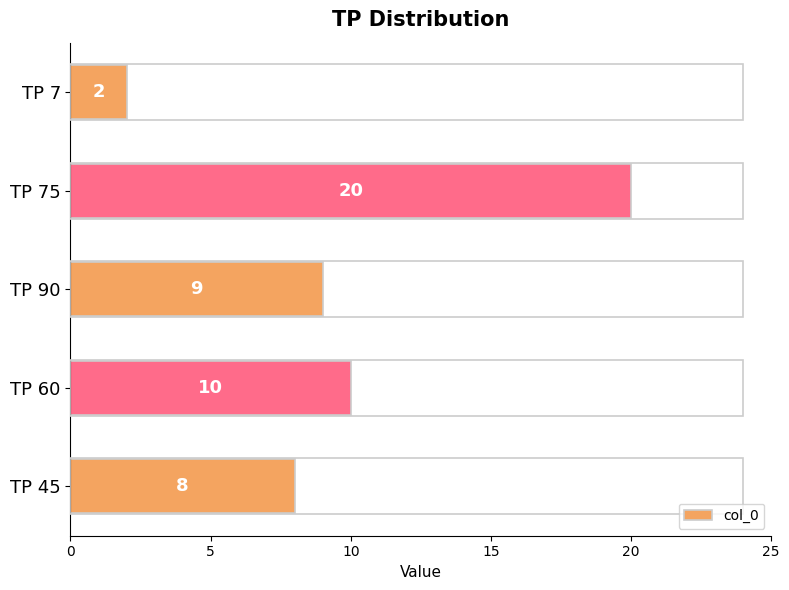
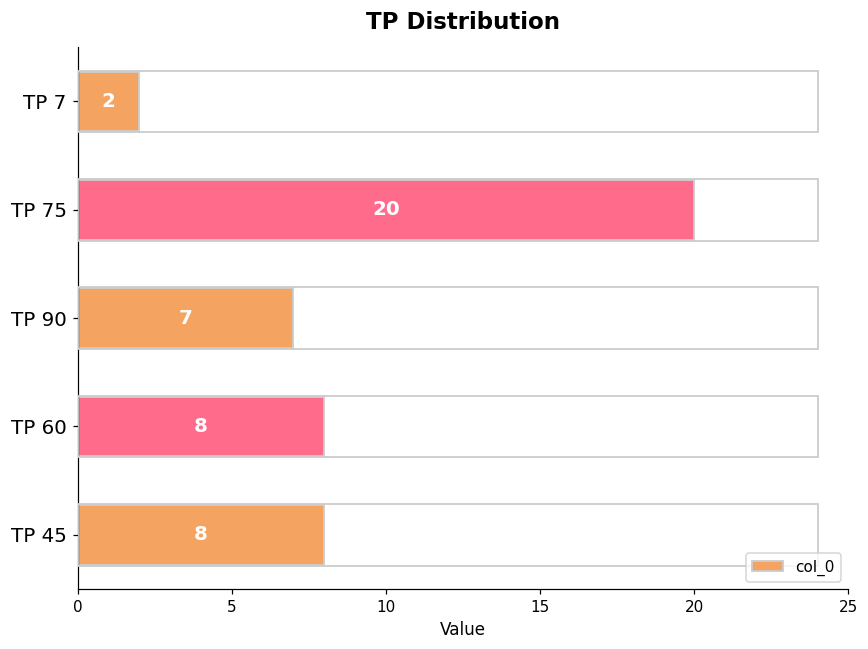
TP 90: 9 -> 7
TP 60: 10 -> 8
